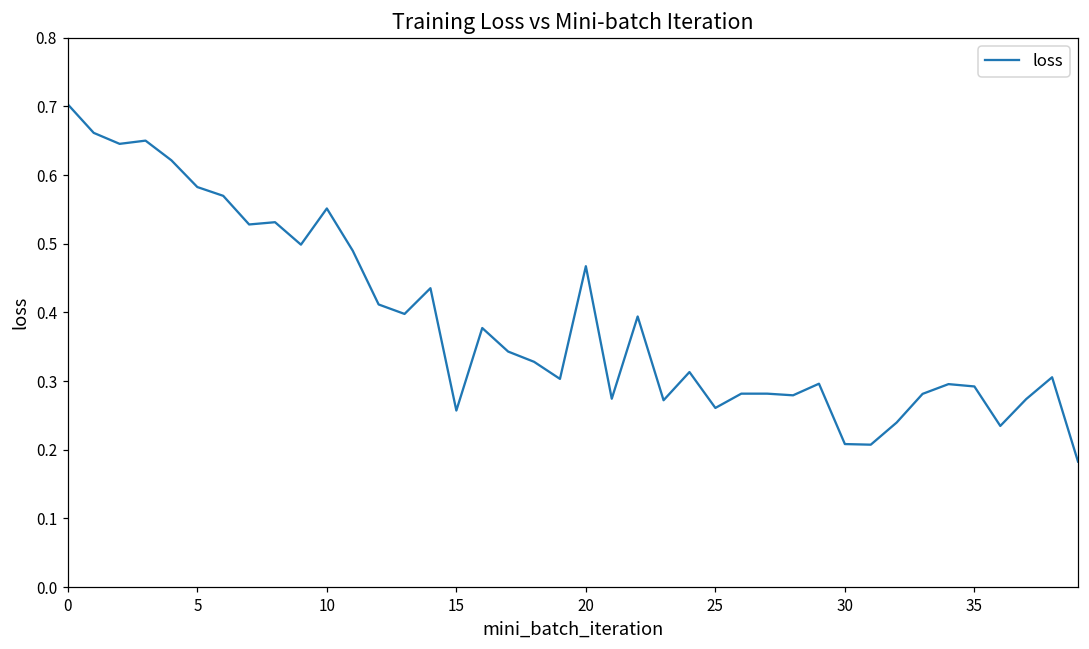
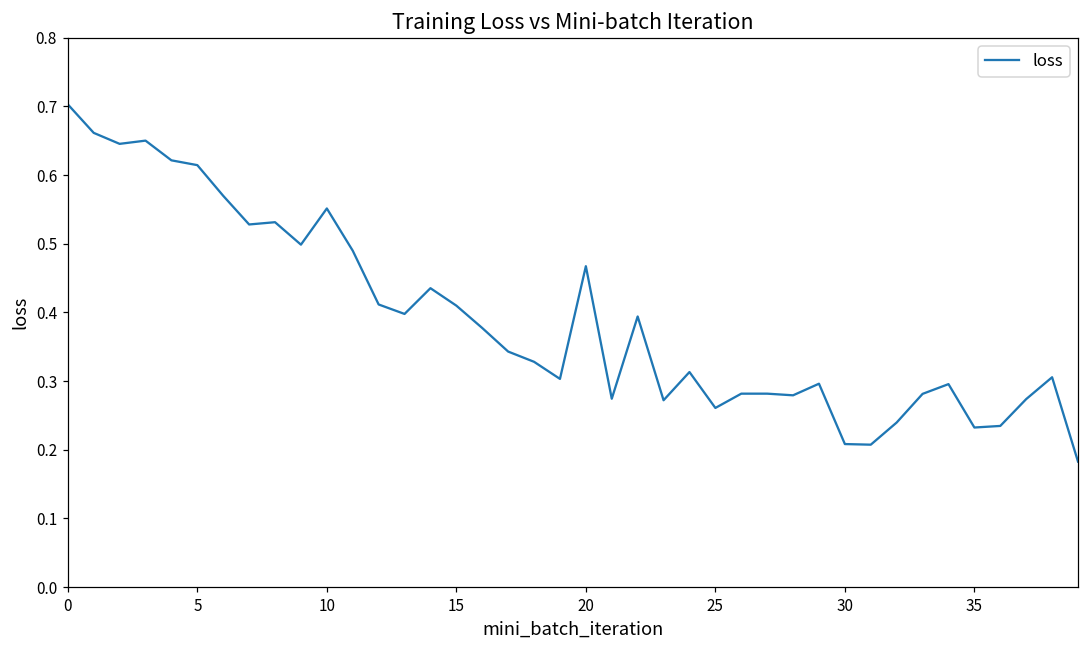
5: 0.58 -> 0.61
15: 0.26 -> 0.41
35: 0.29 -> 0.23
